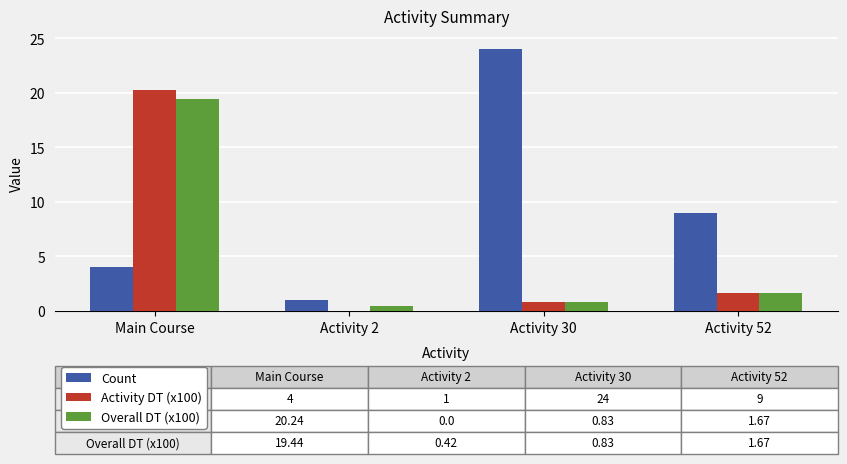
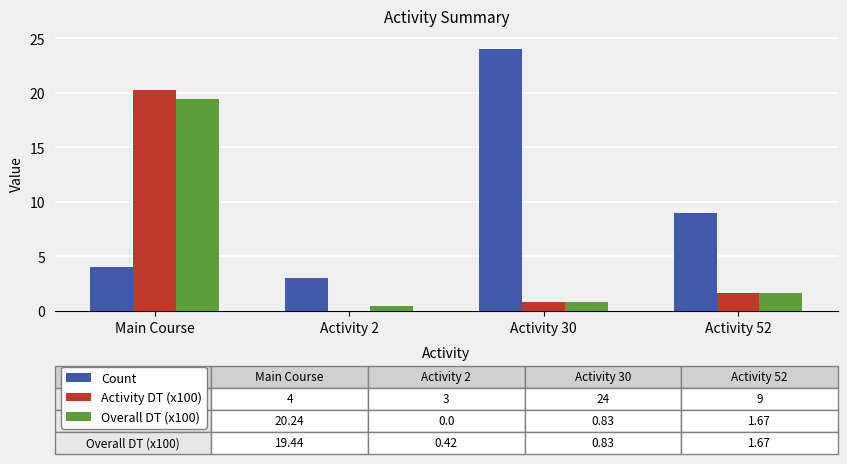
Count, Activity 2: 1 -> 3
